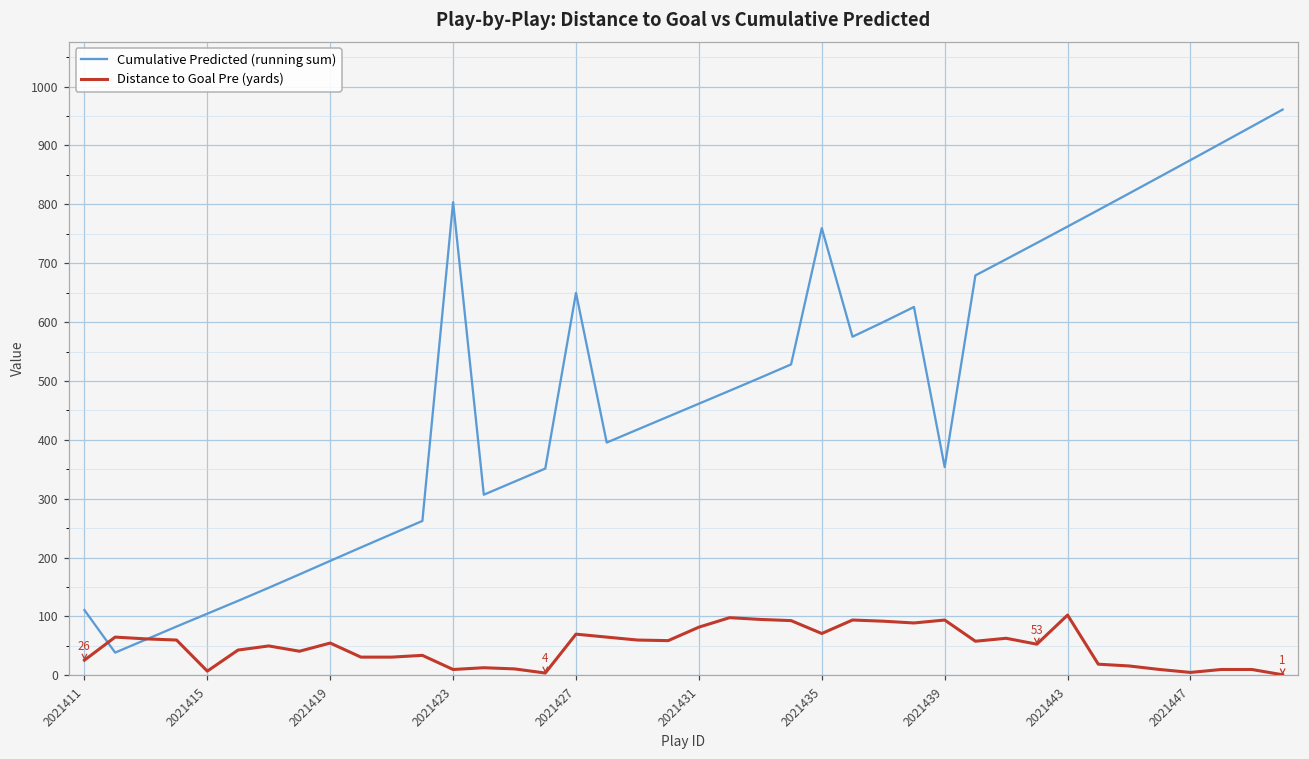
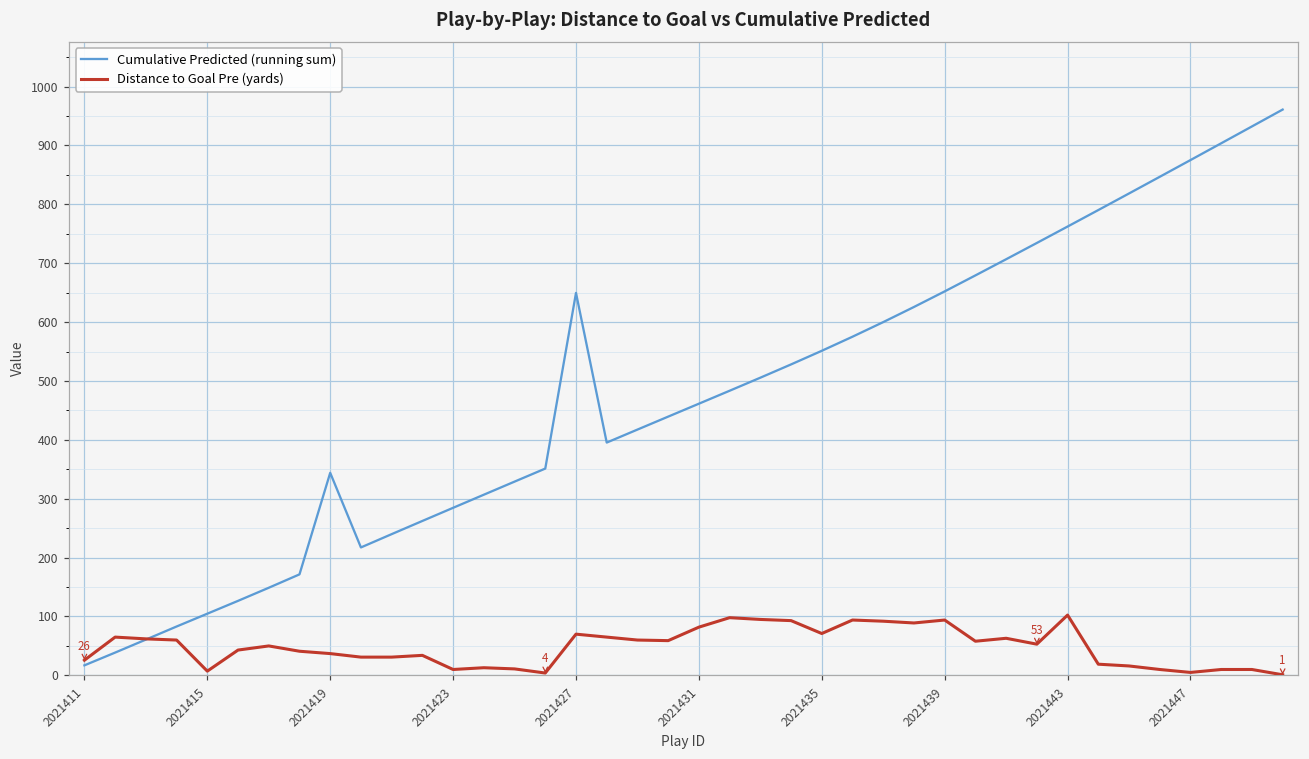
Cumulative Predicted (running sum), 2021411: 110 -> 20
Cumulative Predicted (running sum), 2021419: 190 -> 340
Distance to Goal Pre (yards), 2021419: 50 -> 40
Cumulative Predicted (running sum), 2021423: 800 -> 280
Cumulative Predicted (running sum), 2021435: 760 -> 550
Cumulative Predicted (running sum), 2021439: 350 -> 650
